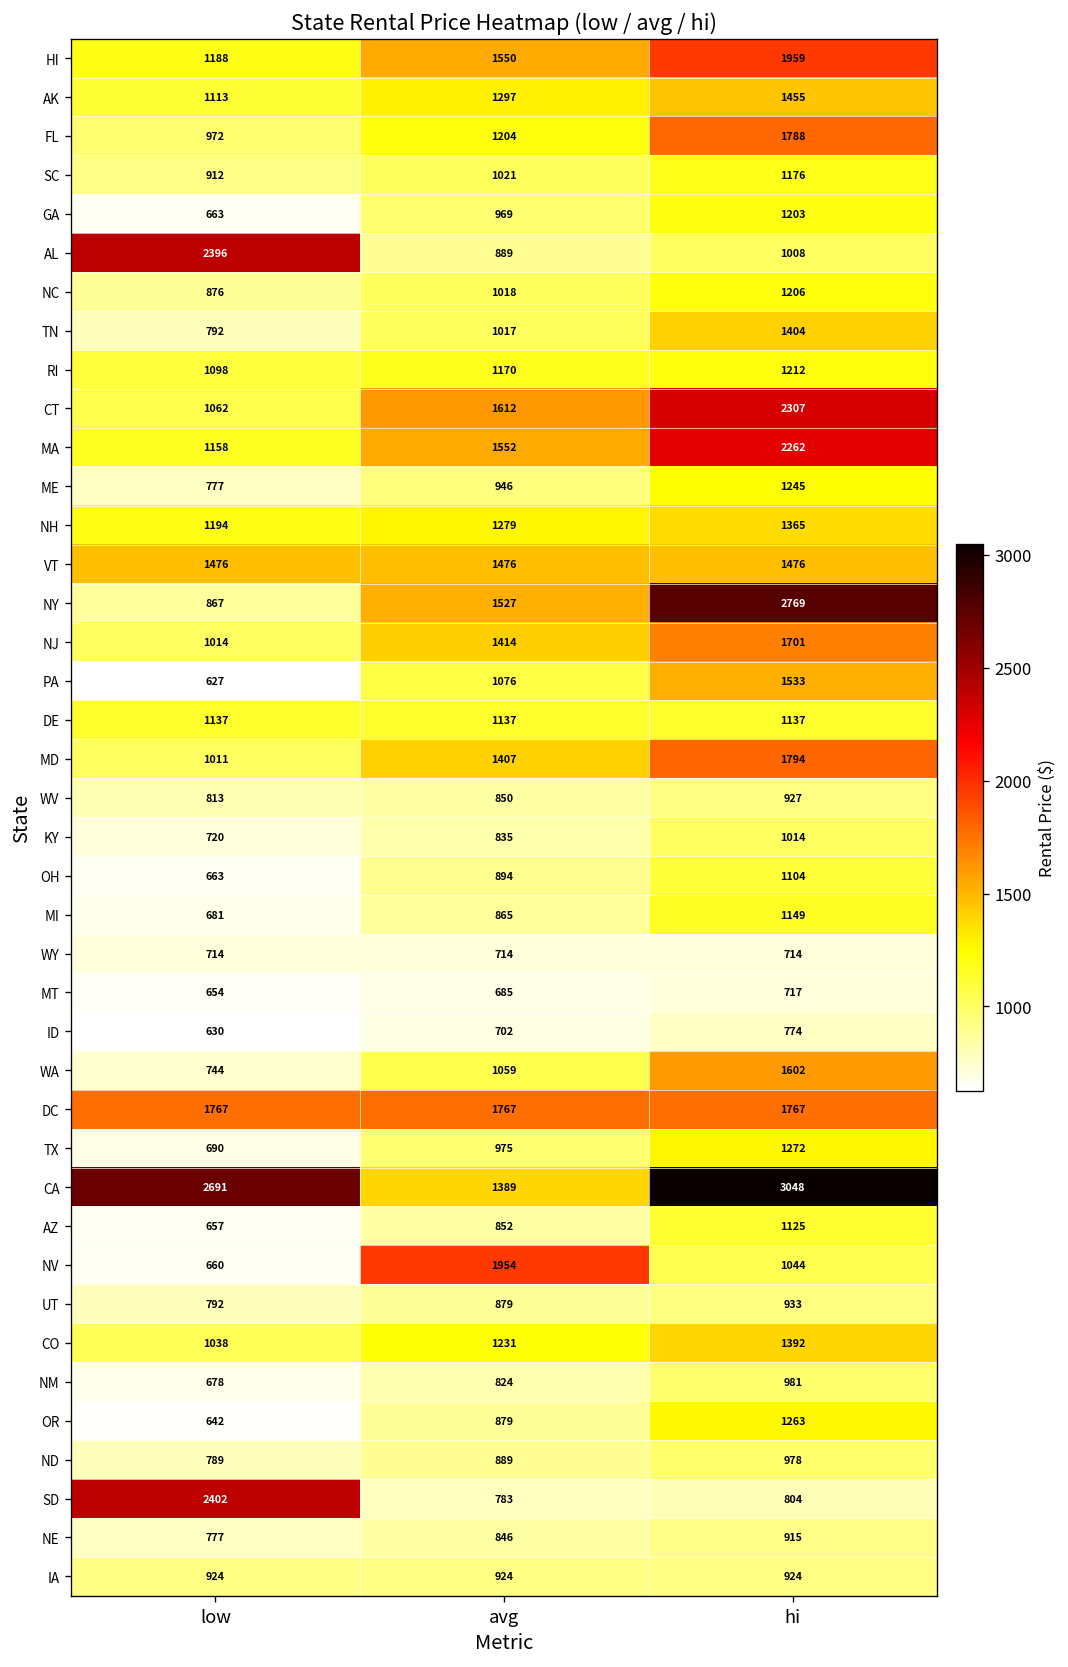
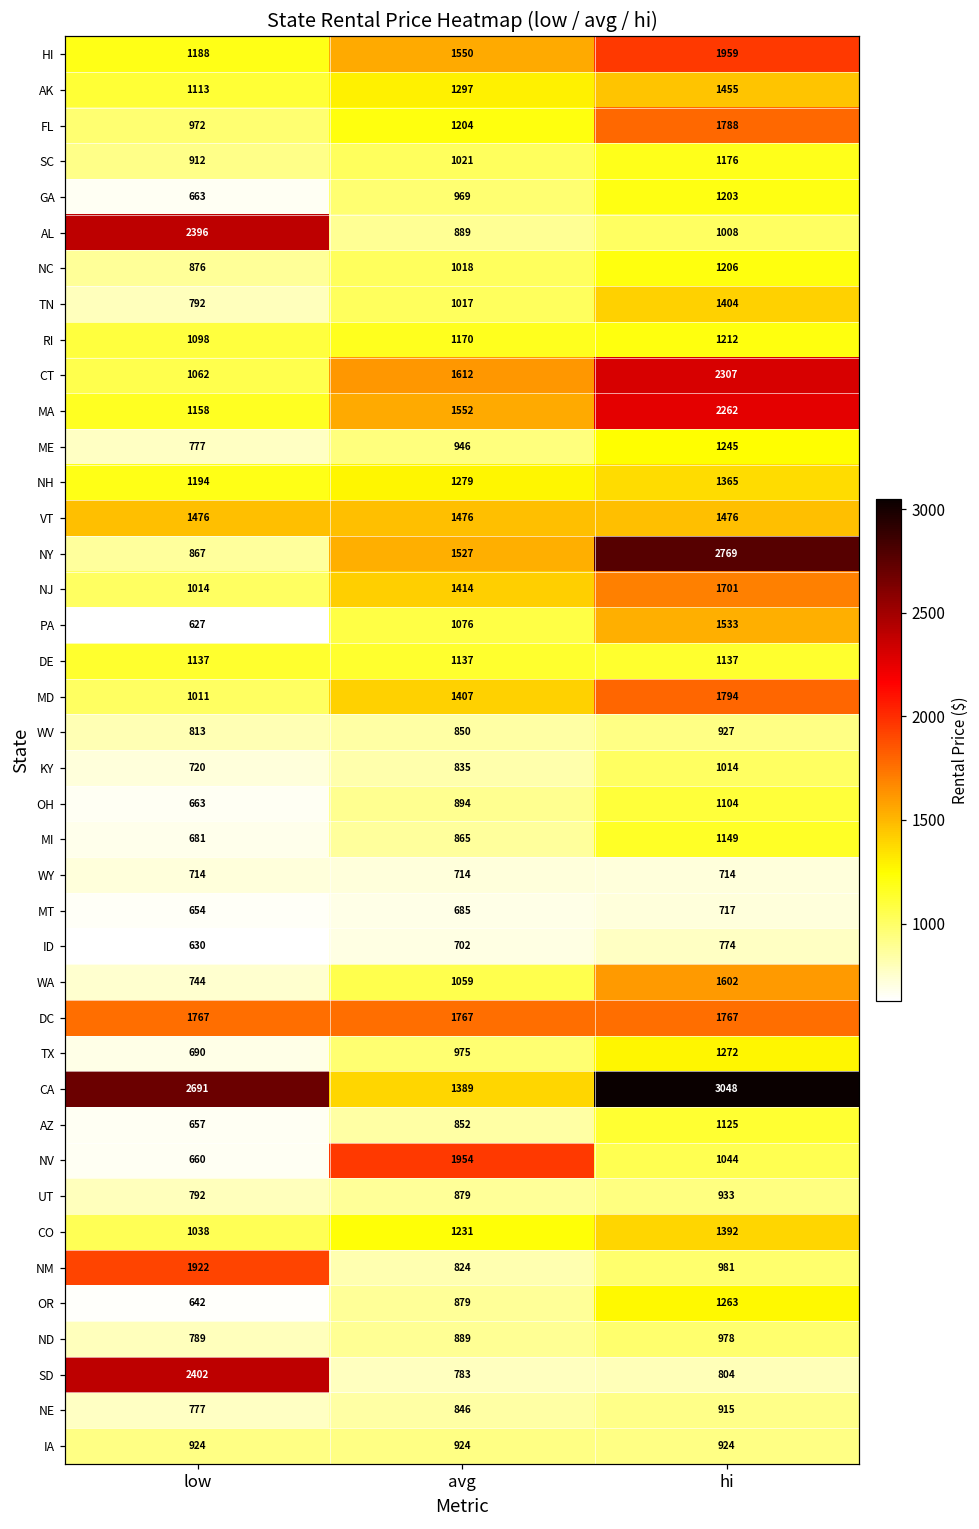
NM, low: 678 -> 1922
